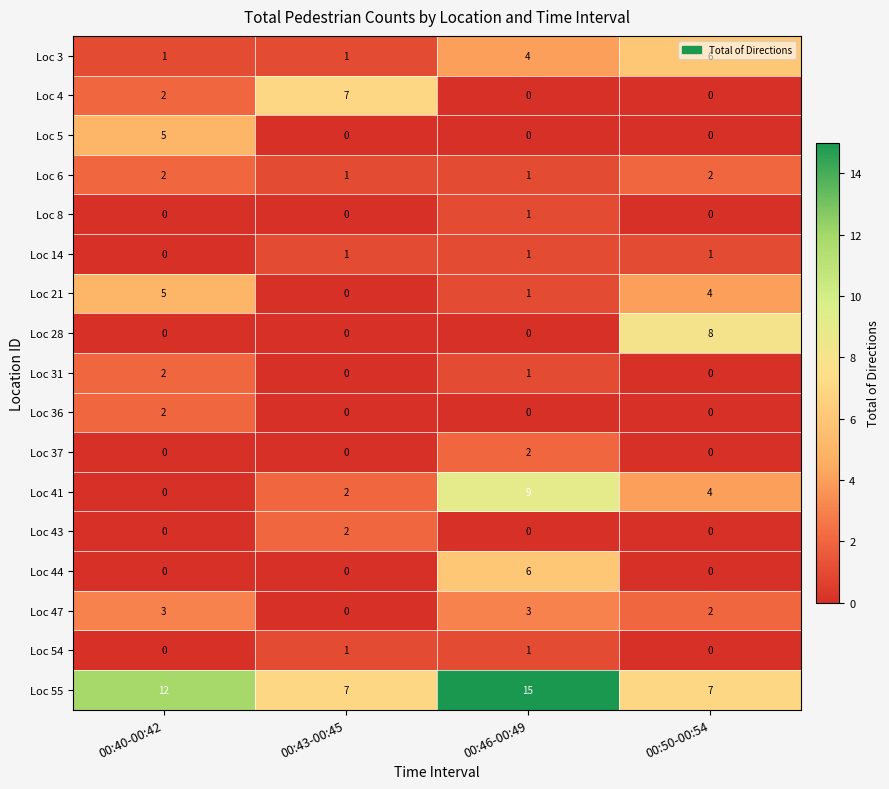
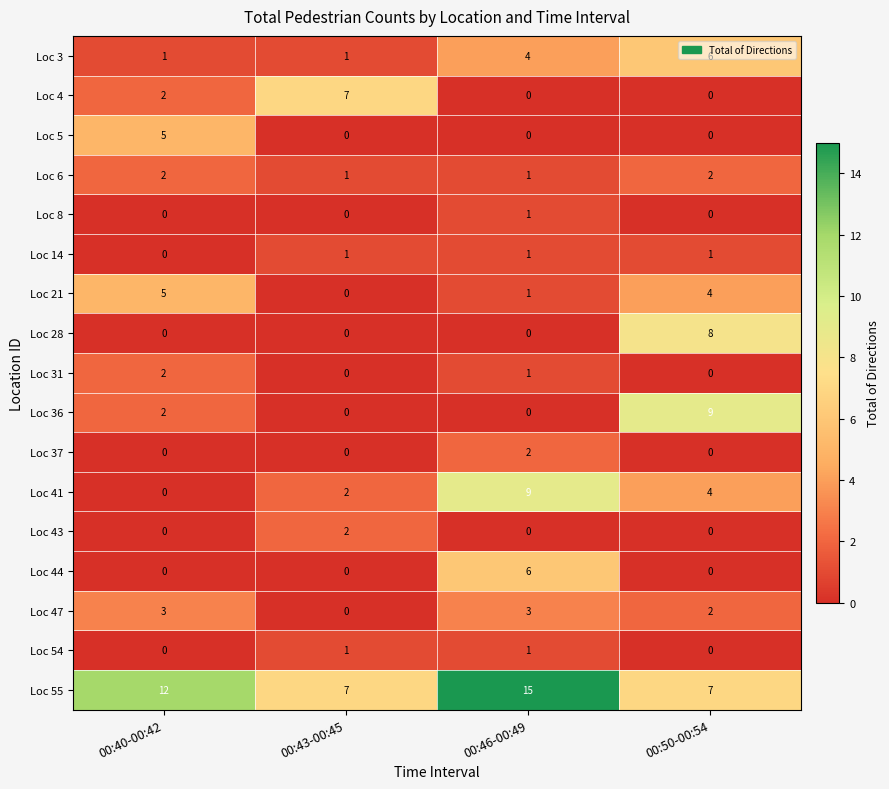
Loc 36, 00:50-00:54: 0 -> 9
